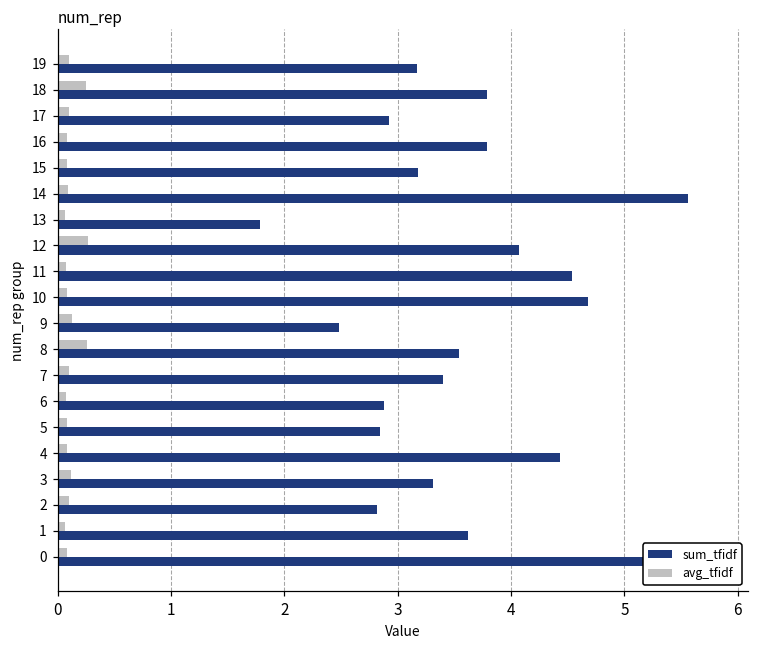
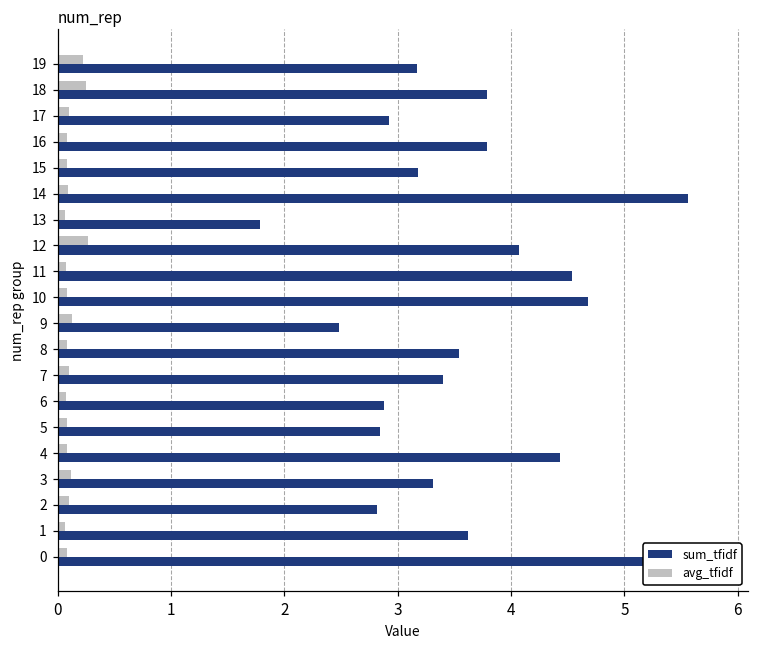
avg_tfidf, 19: 0.10 -> 0.22
avg_tfidf, 8: 0.26 -> 0.09
